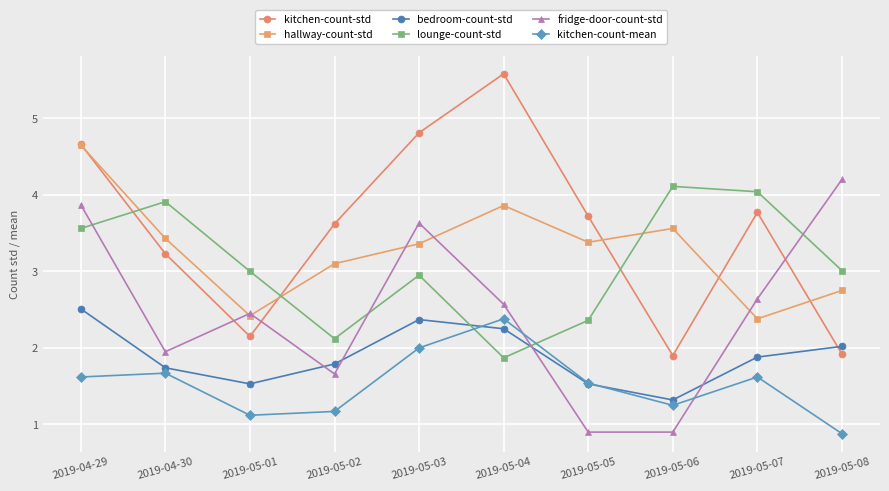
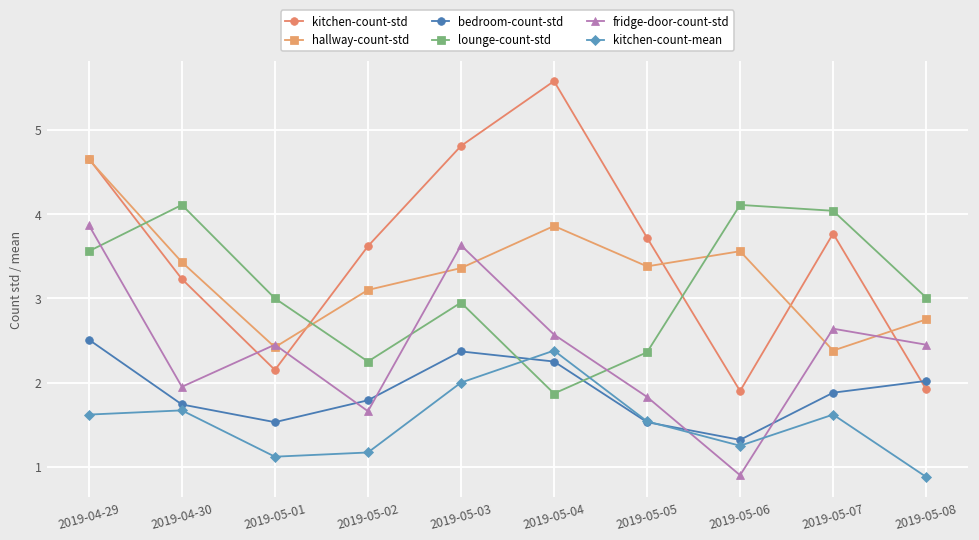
lounge-count-std, 2019-04-30: 3.9 -> 4.1
lounge-count-std, 2019-05-02: 2.1 -> 2.3
fridge-door-count-std, 2019-05-05: 0.9 -> 1.8
fridge-door-count-std, 2019-05-08: 4.2 -> 2.5
